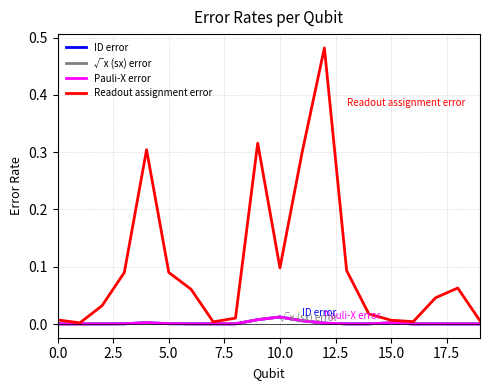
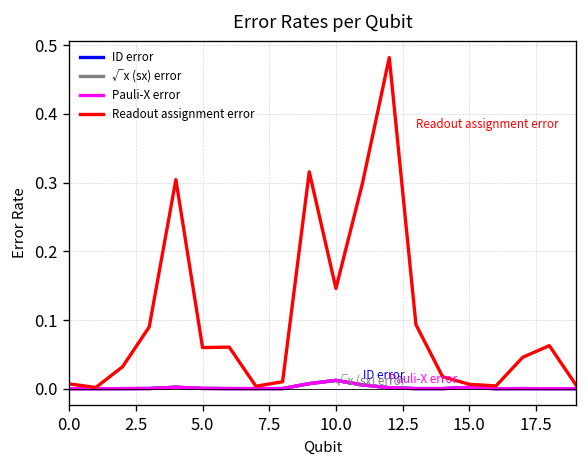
Readout assignment error, 5.0: 0.09 -> 0.06
Readout assignment error, 10.0: 0.10 -> 0.15
